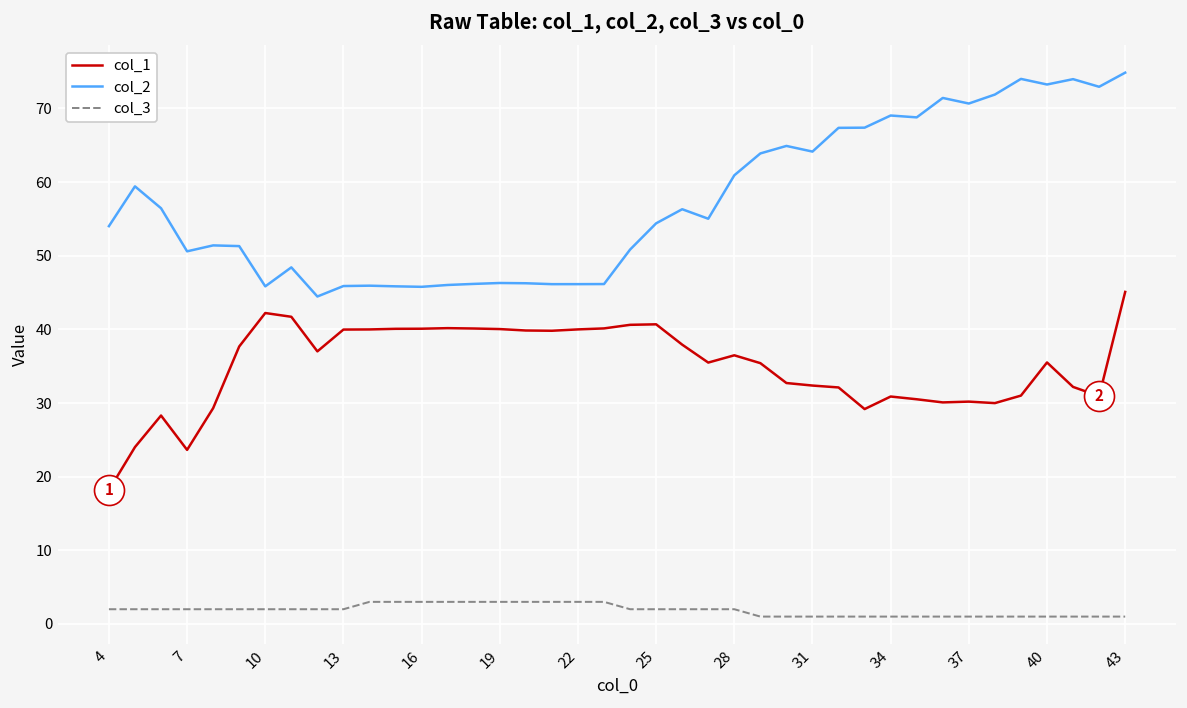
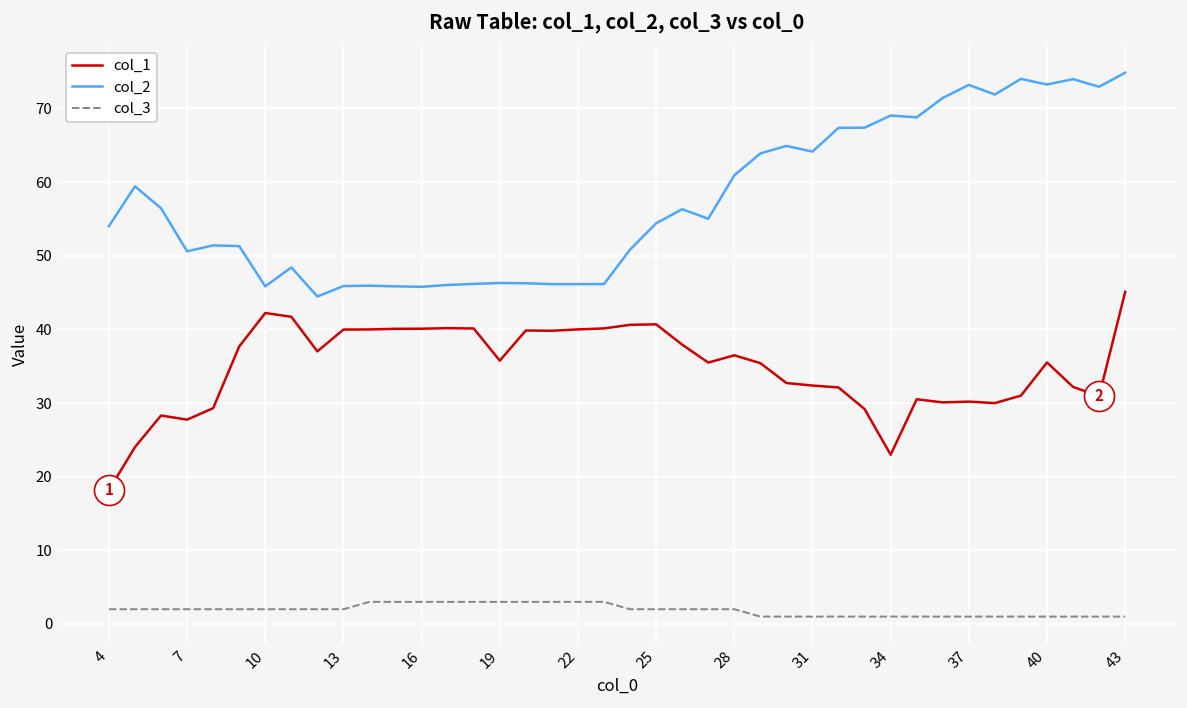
col_1, 7: 24 -> 28
col_1, 19: 40 -> 36
col_1, 34: 31 -> 23
col_2, 37: 71 -> 73
